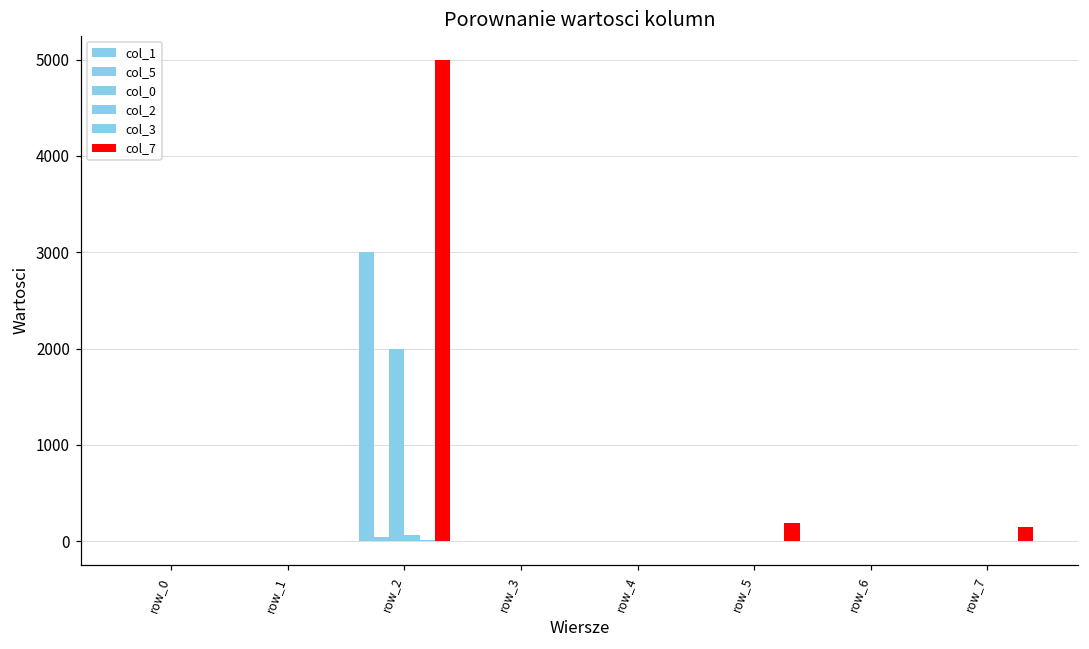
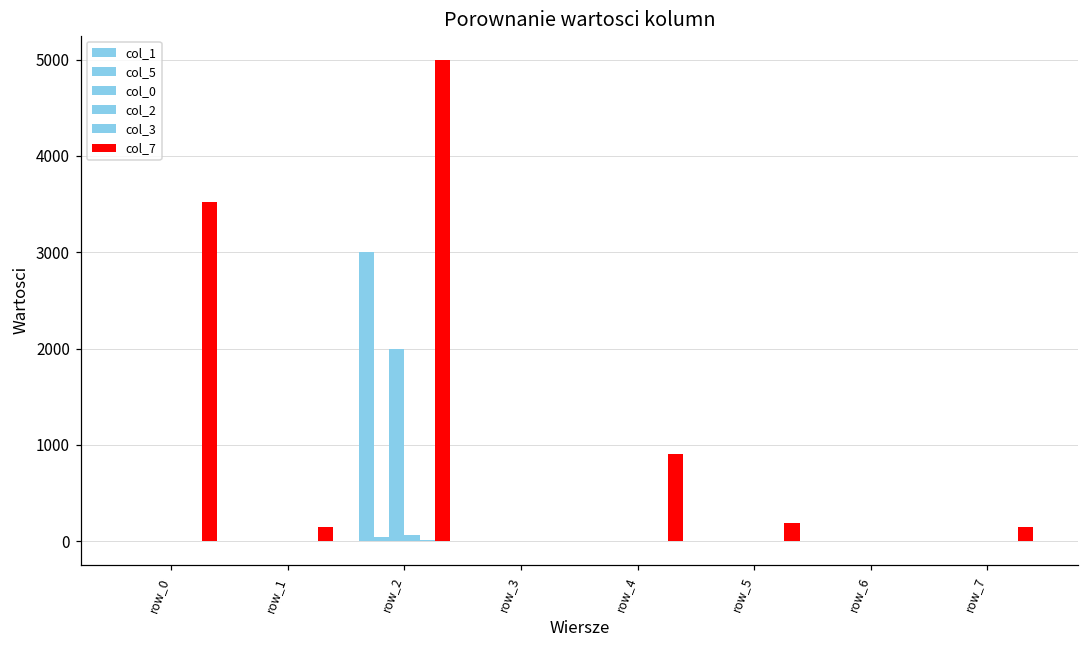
col_7, row_0: 0 -> 3500
col_7, row_1: 0 -> 100
col_7, row_4: 0 -> 900
